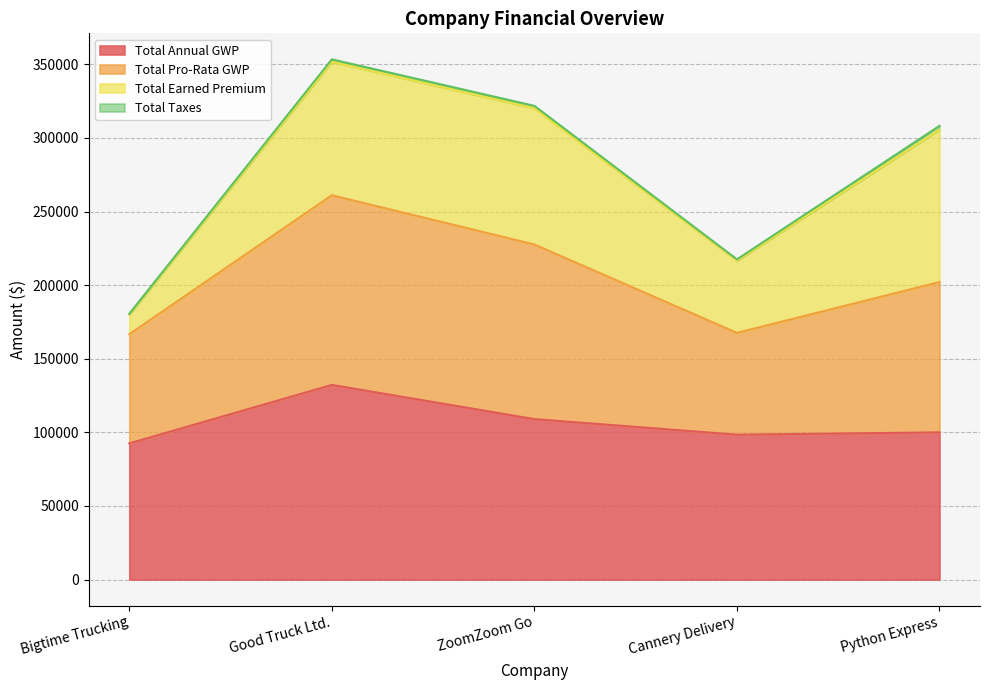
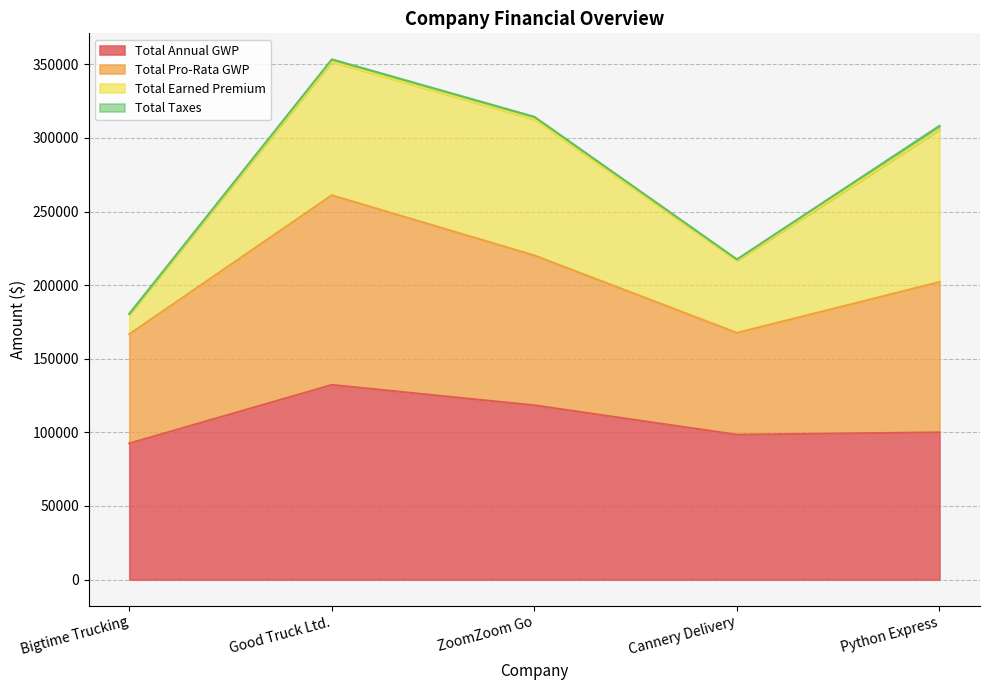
Total Annual GWP, ZoomZoom Go: 109000 -> 118000
Total Pro-Rata GWP, ZoomZoom Go: 119000 -> 102000
